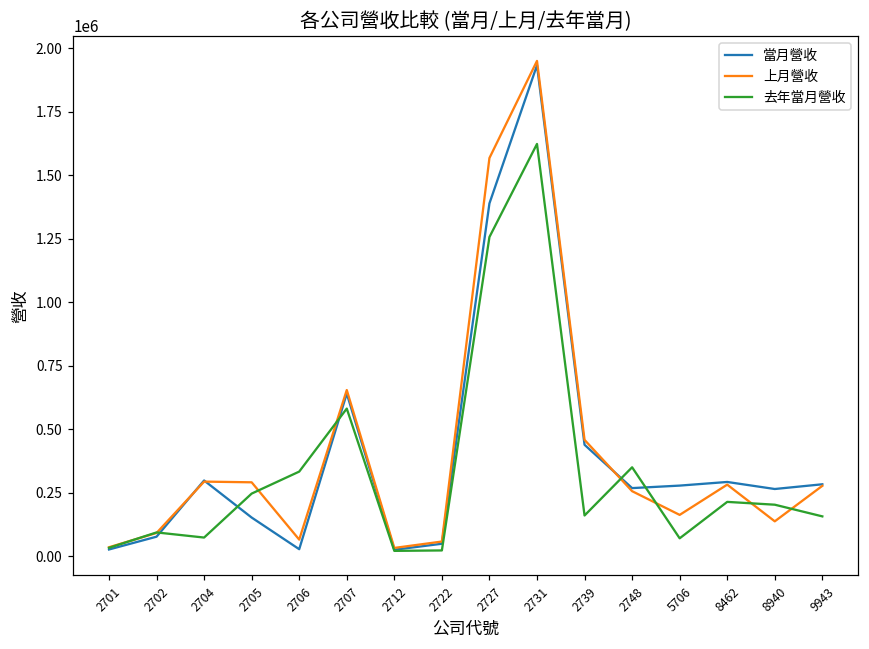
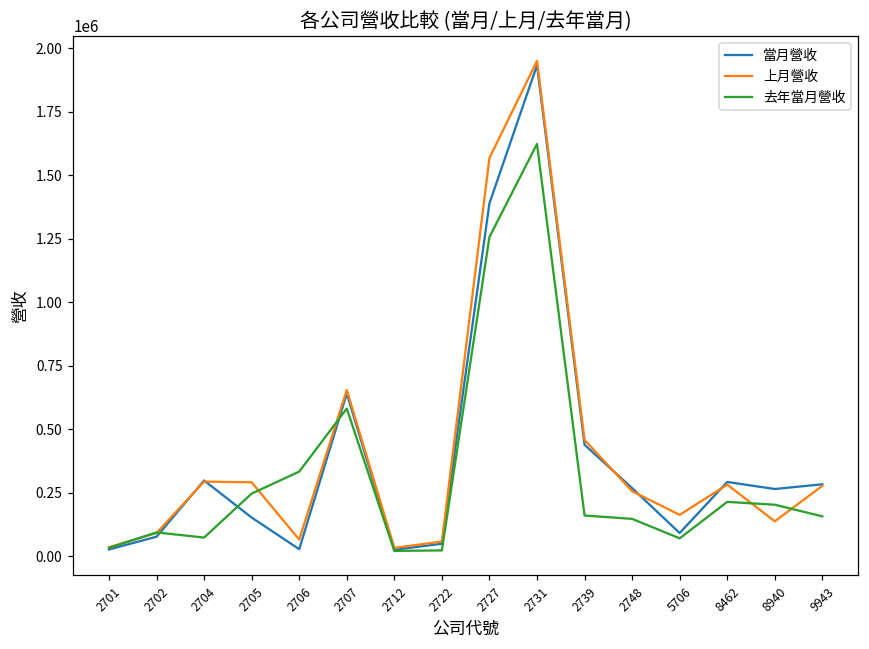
去年當月營收, 2748: 350000 -> 150000
當月營收, 5706: 280000 -> 90000
